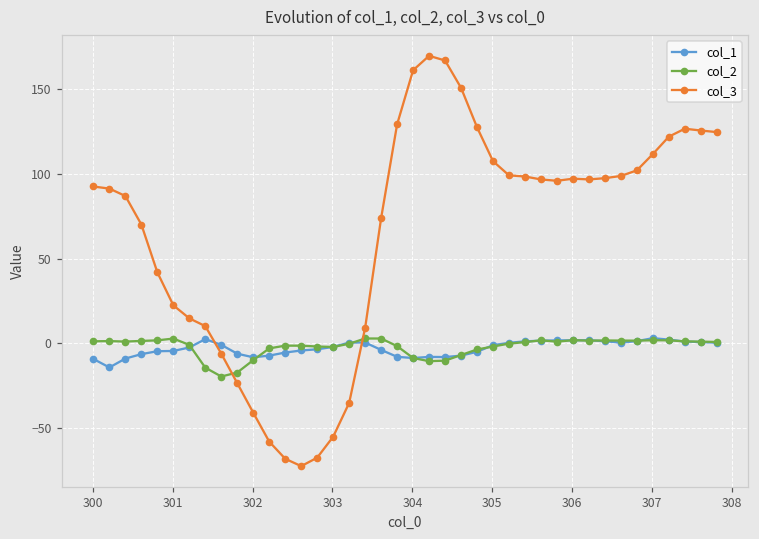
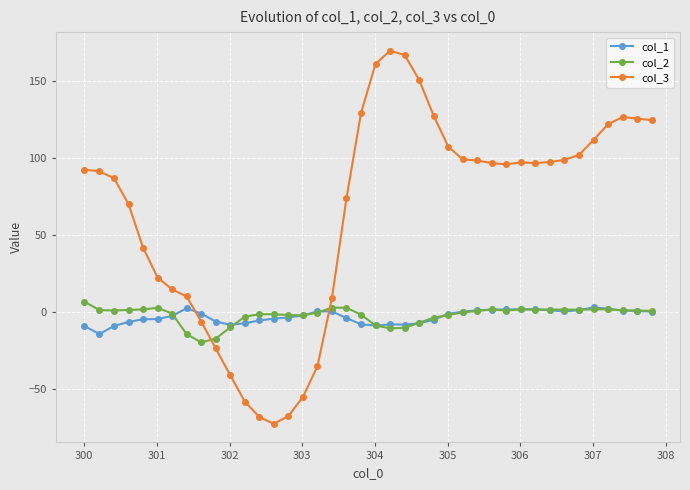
col_2, 300: 1 -> 7
